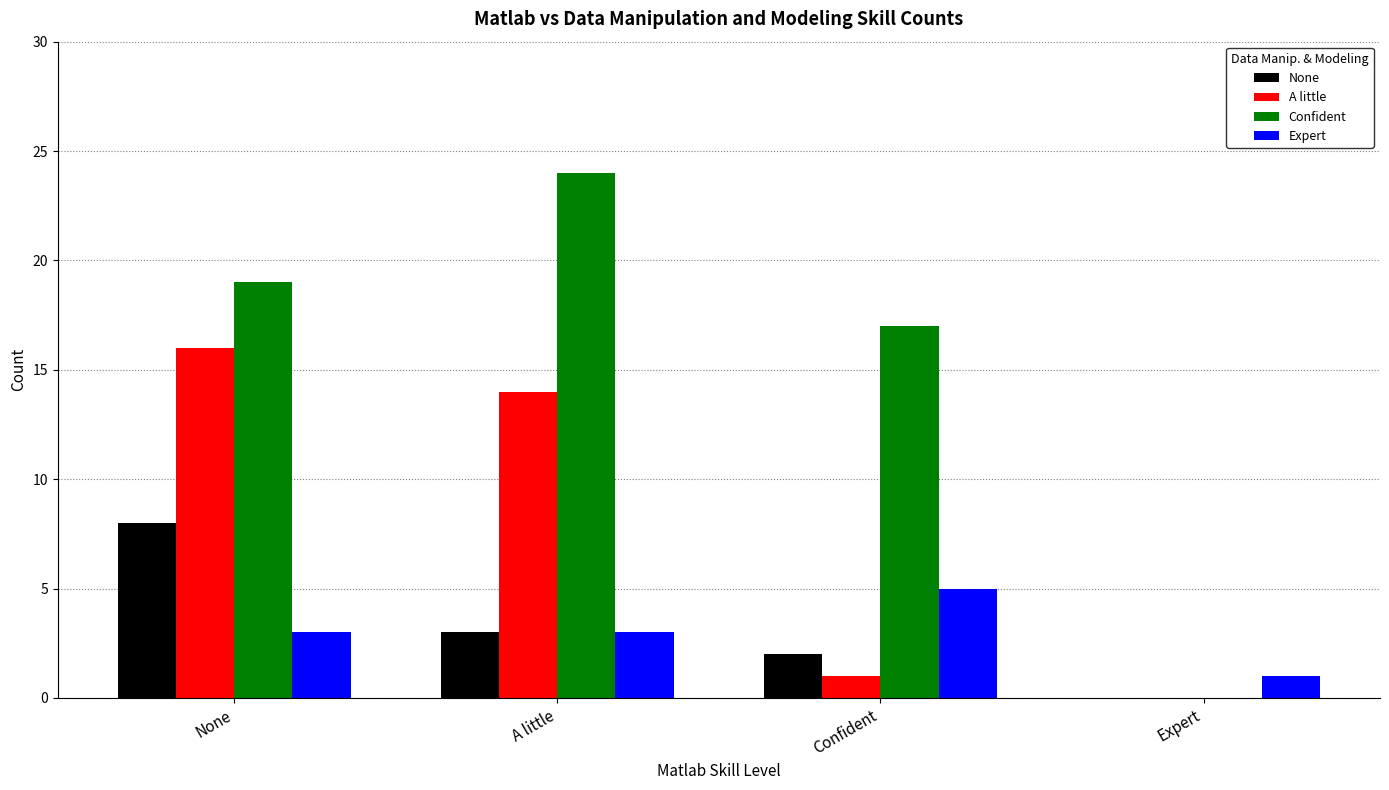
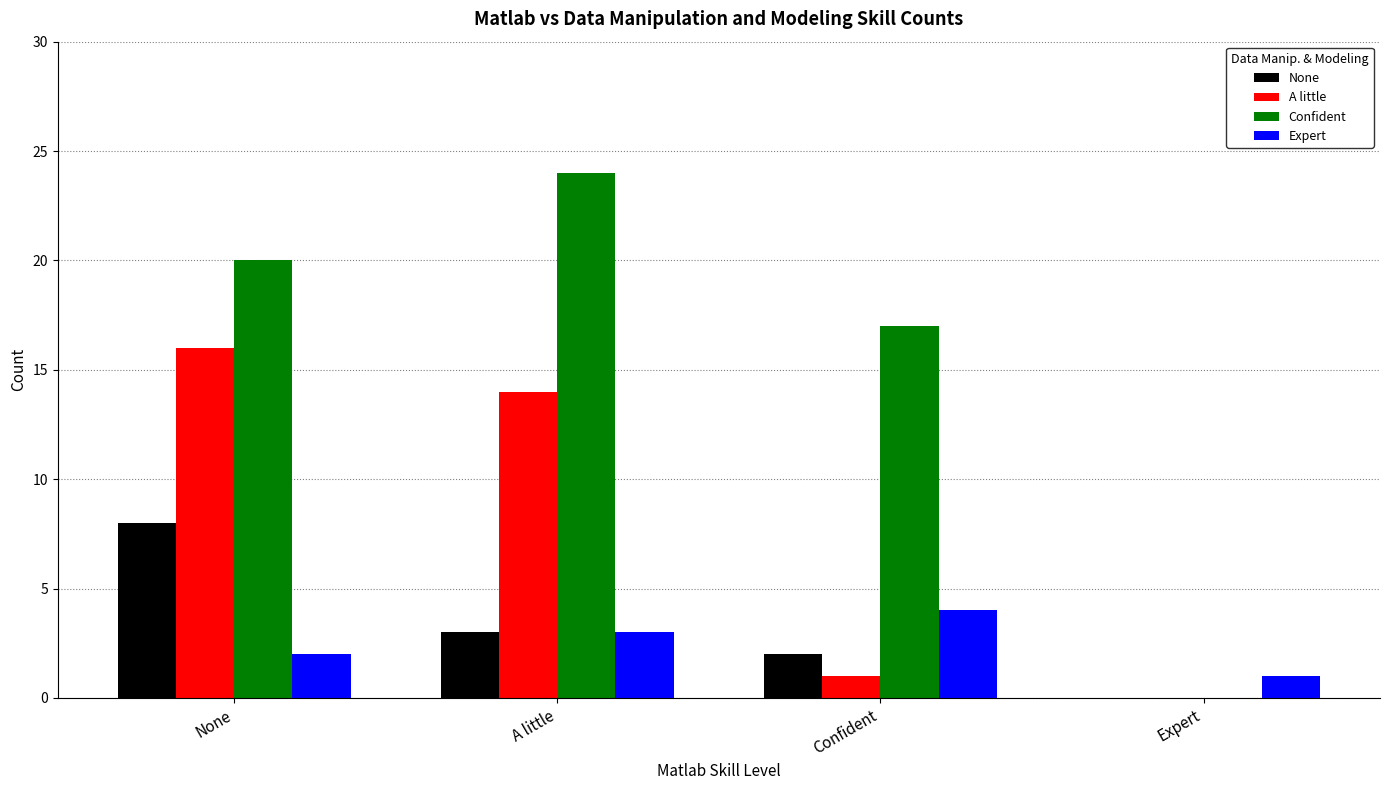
Confident, None: 19 -> 20
Expert, None: 3 -> 2
Expert, Confident: 5 -> 4
